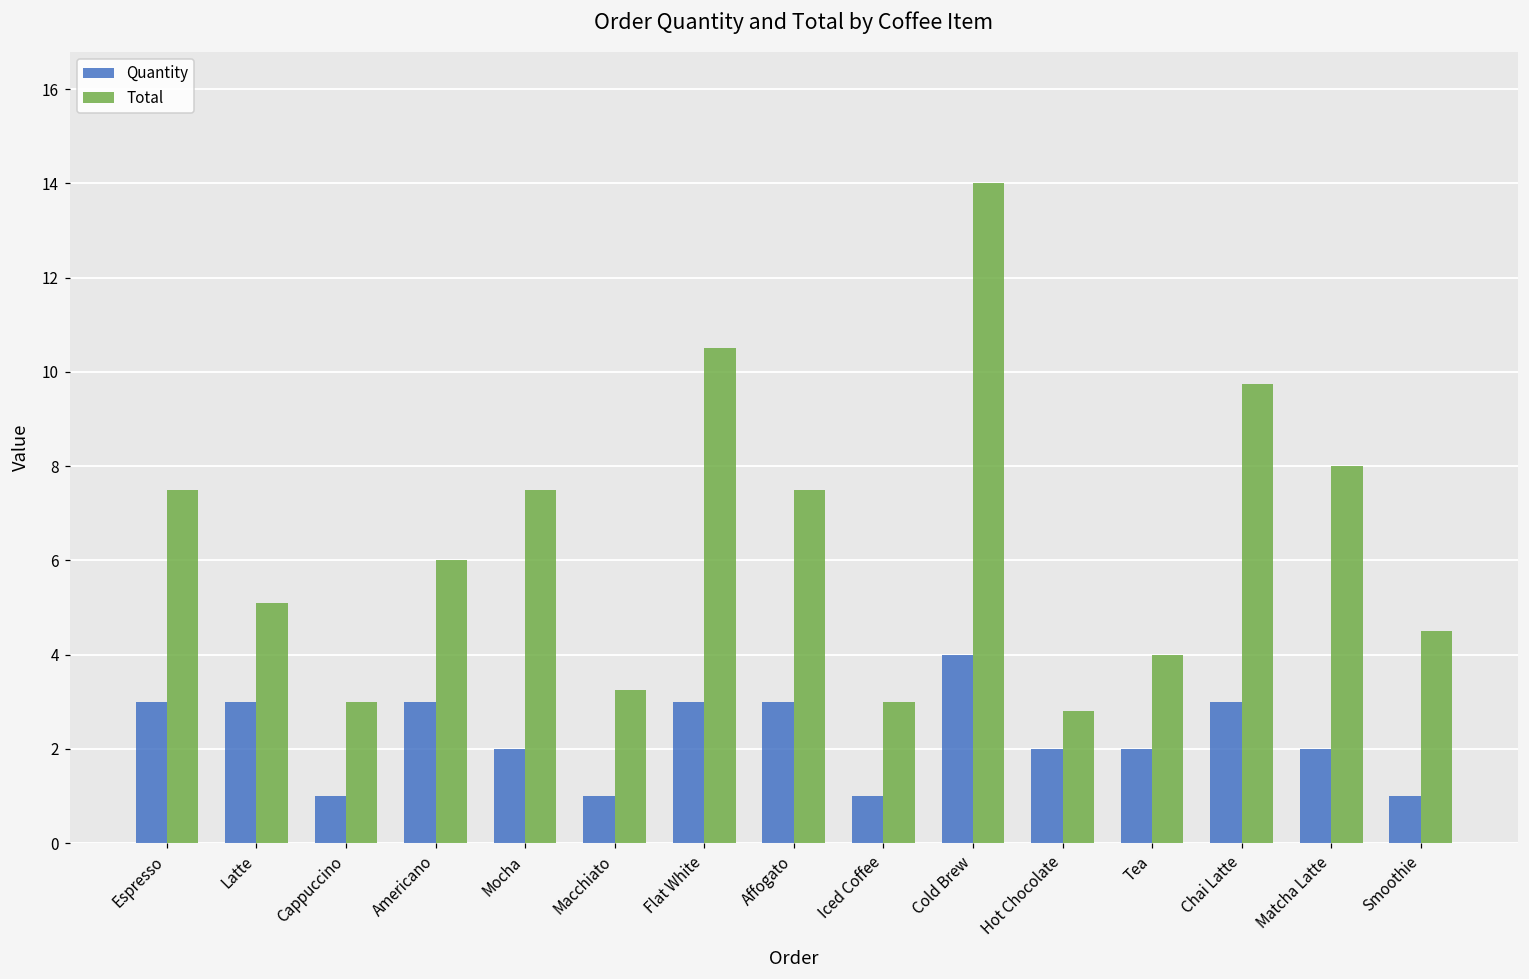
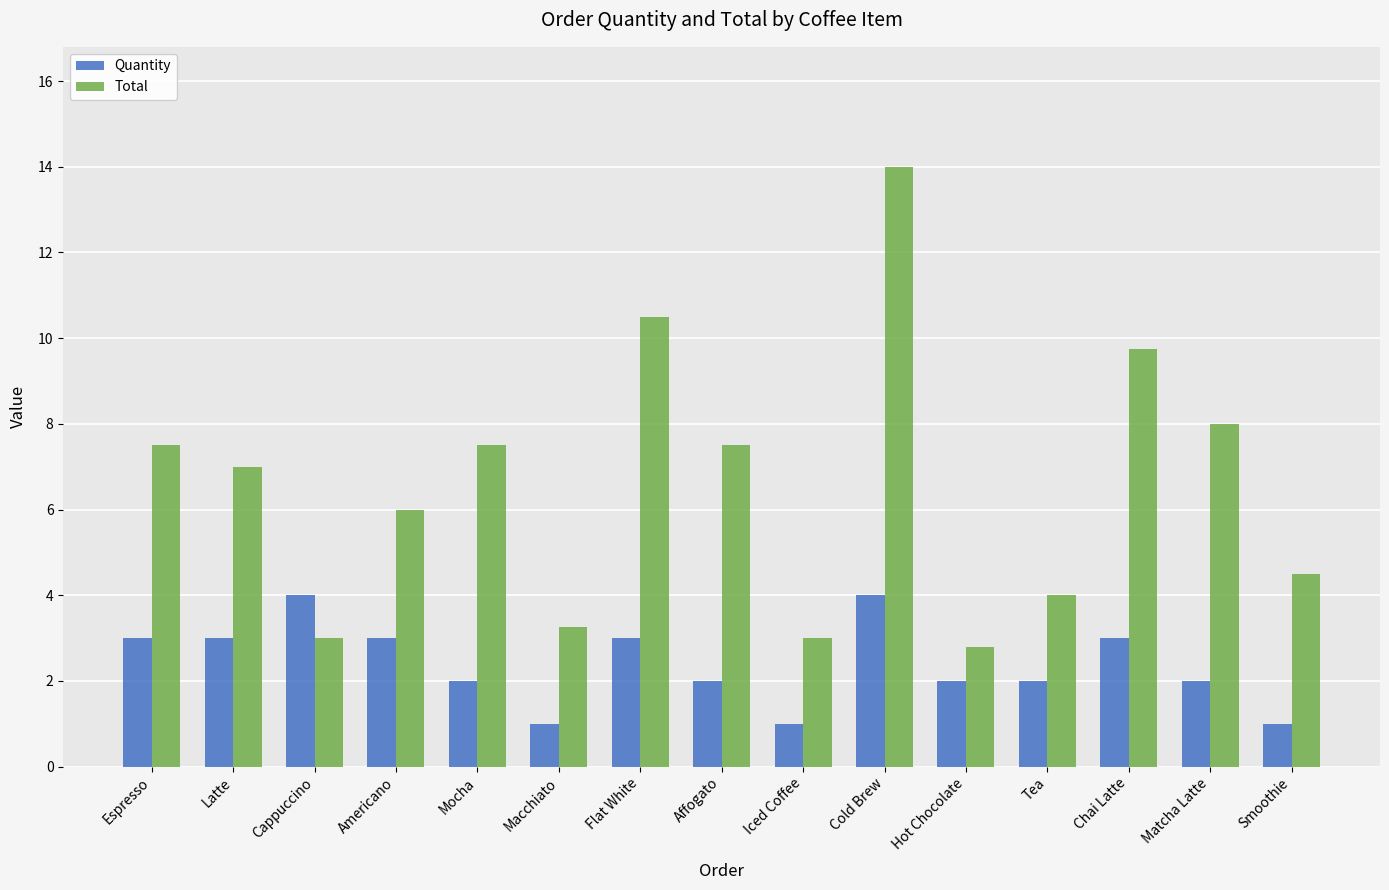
Total, Latte: 5.1 -> 7.0
Quantity, Cappuccino: 1 -> 4
Quantity, Affogato: 3 -> 2
